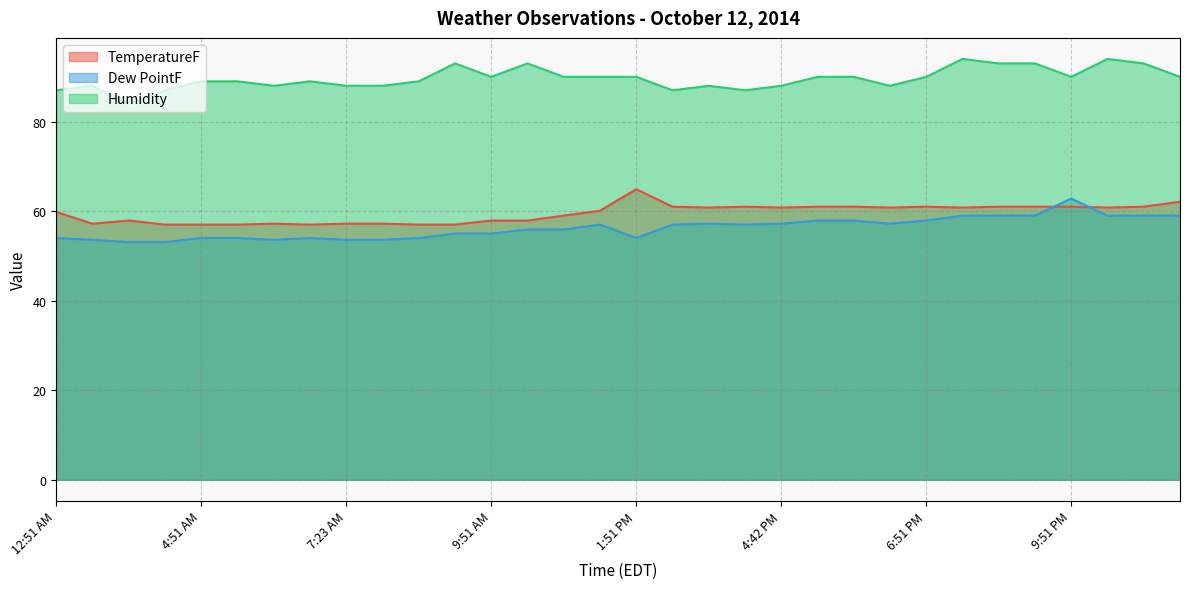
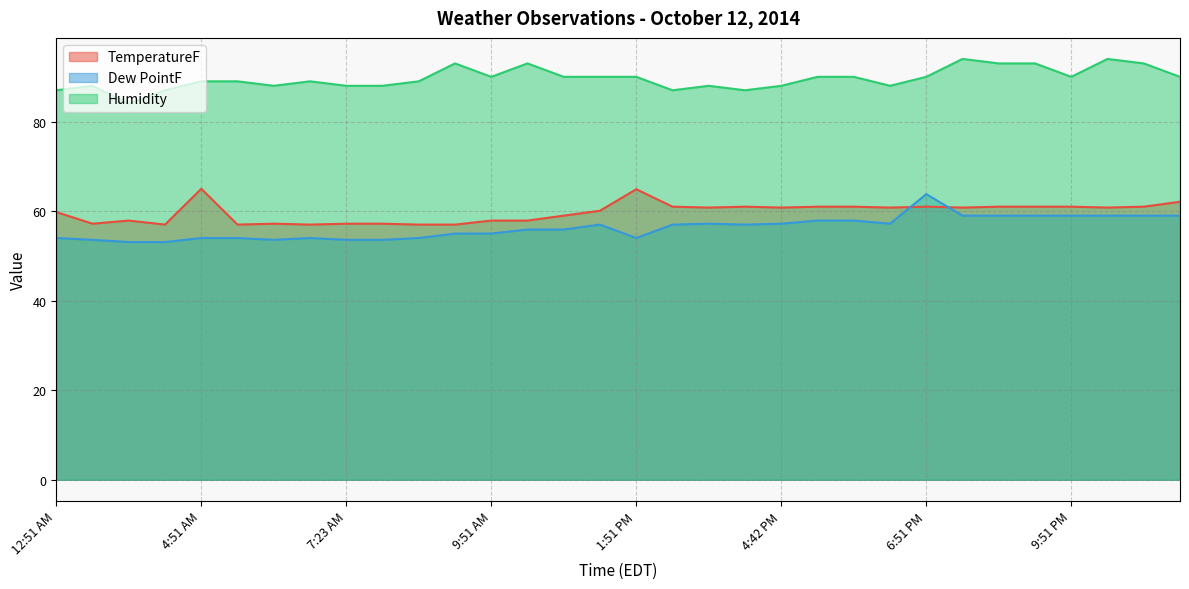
TemperatureF, 4:51 AM: 57 -> 65
Dew PointF, 6:51 PM: 58 -> 64
Dew PointF, 9:51 PM: 63 -> 59
